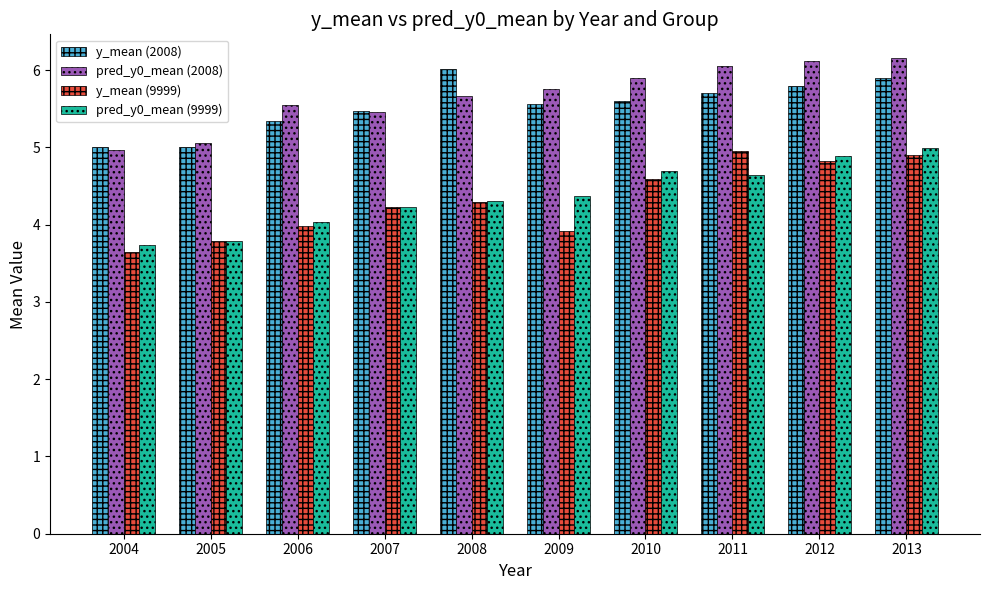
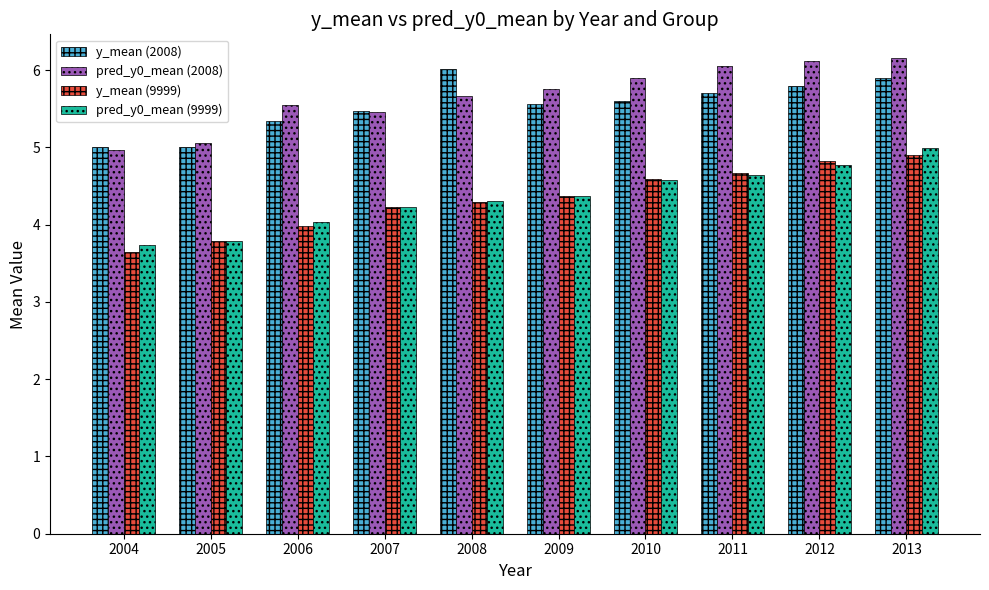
y_mean (9999), 2009: 3.9 -> 4.4
pred_y0_mean (9999), 2010: 4.7 -> 4.6
y_mean (9999), 2011: 5.0 -> 4.7
pred_y0_mean (9999), 2012: 4.9 -> 4.8
